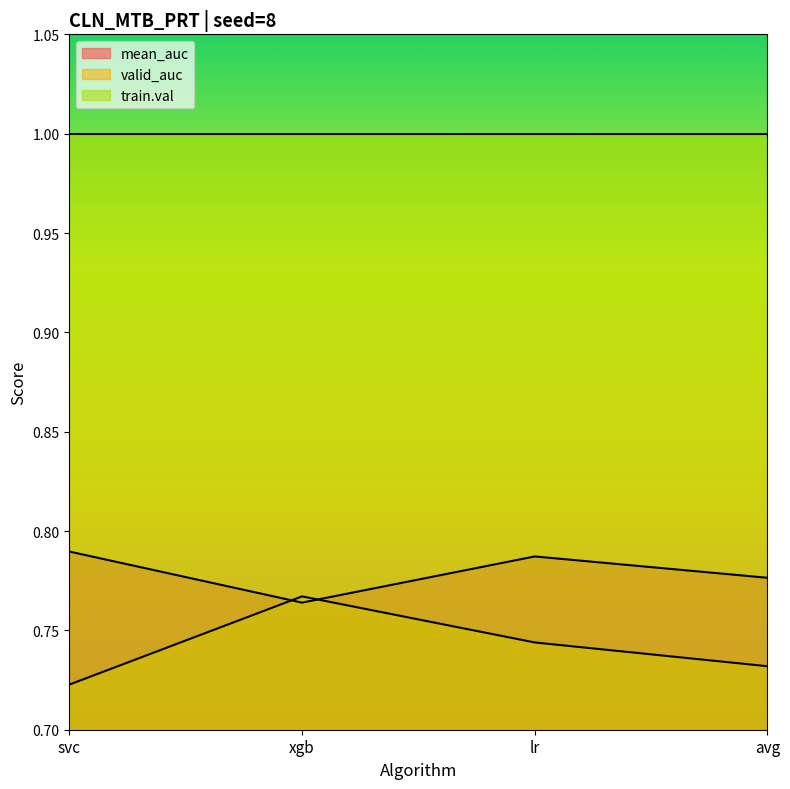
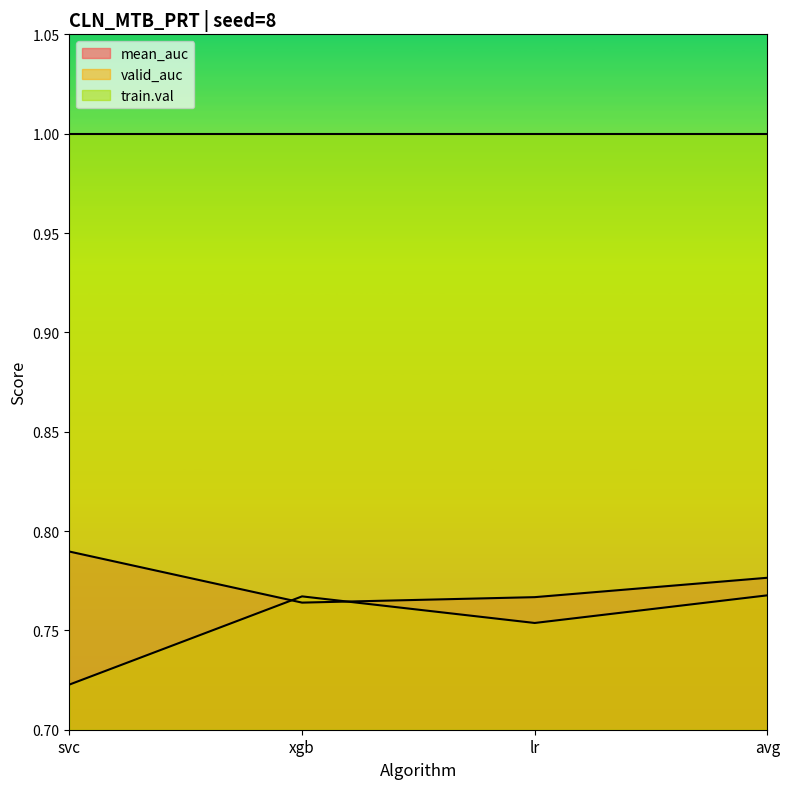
mean_auc, lr: 0.787 -> 0.767
valid_auc, lr: 0.744 -> 0.754
valid_auc, avg: 0.732 -> 0.768
